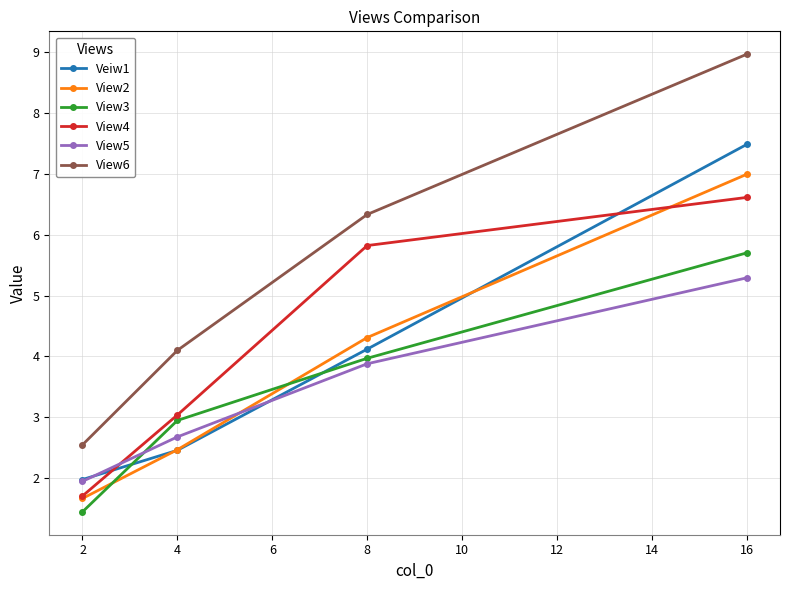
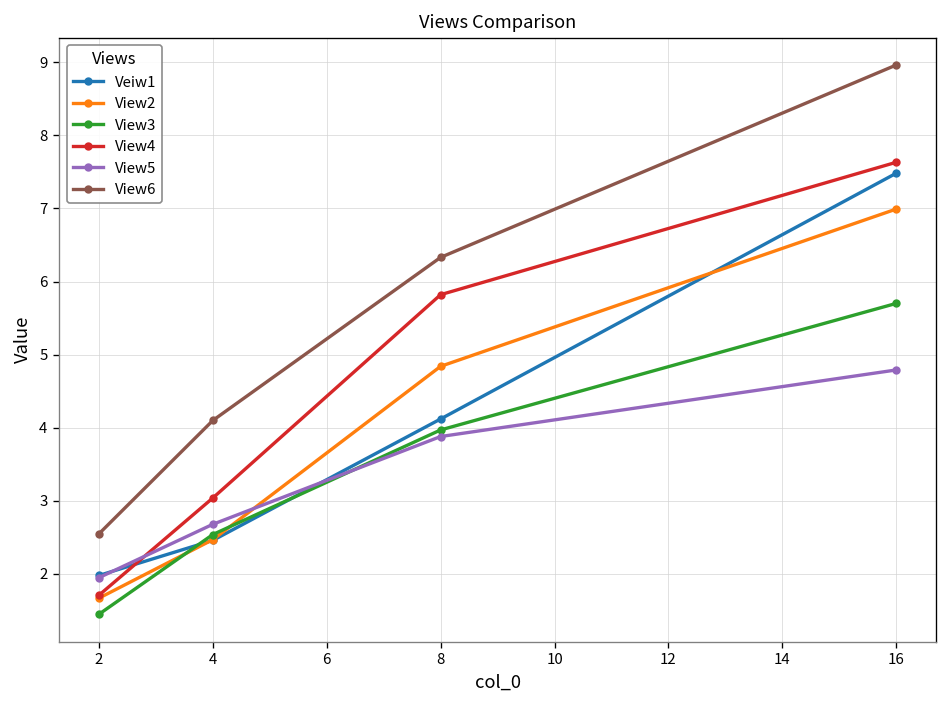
View3, 4: 3.0 -> 2.5
View2, 8: 4.3 -> 4.8
View4, 16: 6.6 -> 7.6
View5, 16: 5.3 -> 4.8
